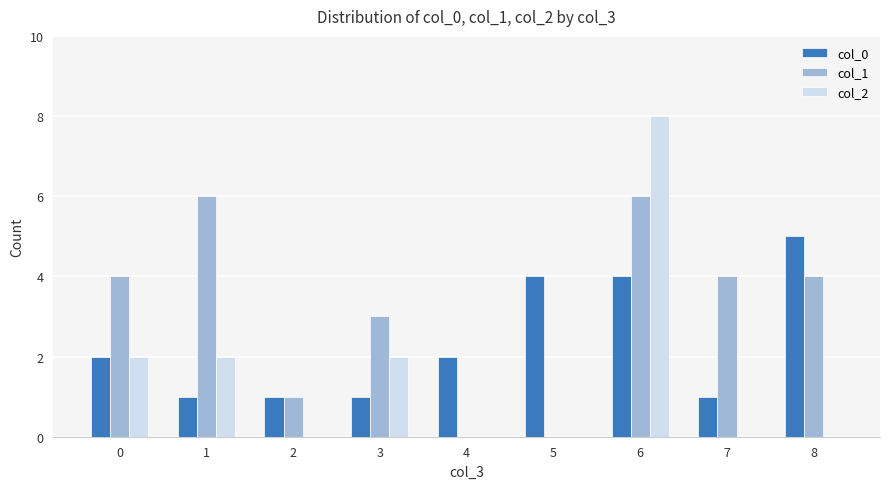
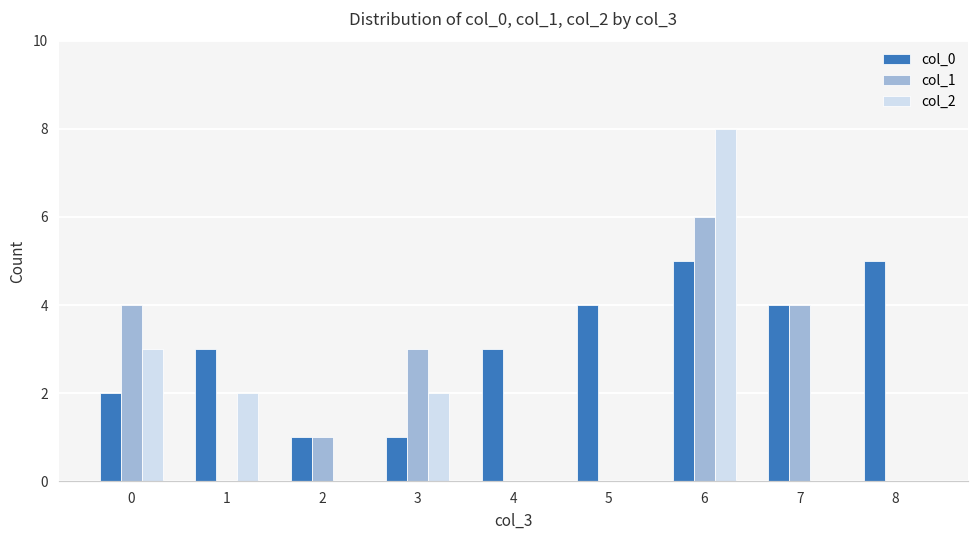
col_2, 0: 2 -> 3
col_0, 1: 1 -> 3
col_1, 1: 6 -> 0
col_0, 4: 2 -> 3
col_0, 6: 4 -> 5
col_0, 7: 1 -> 4
col_1, 8: 4 -> 0
